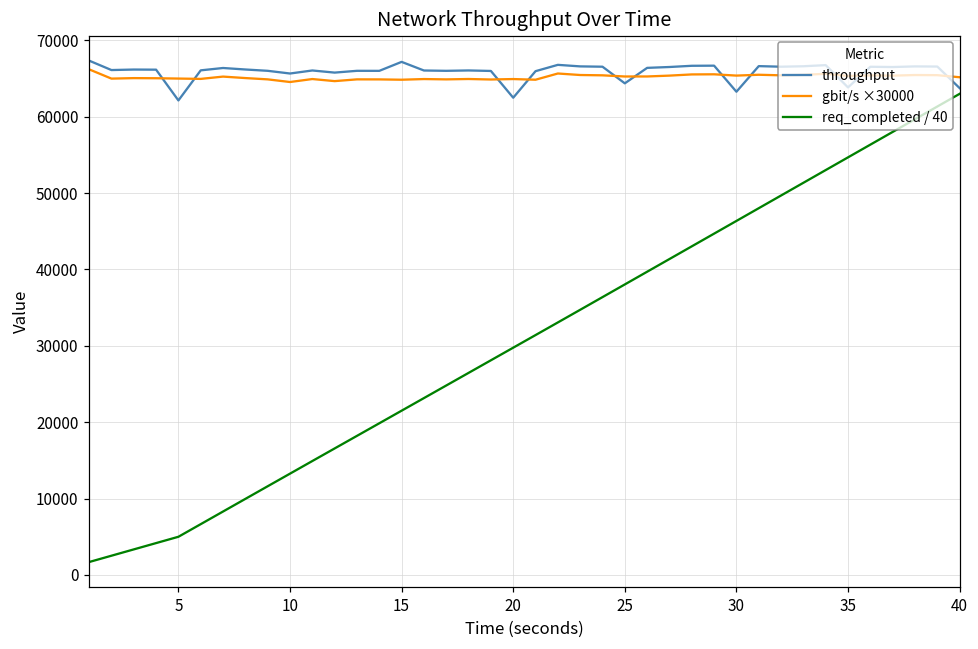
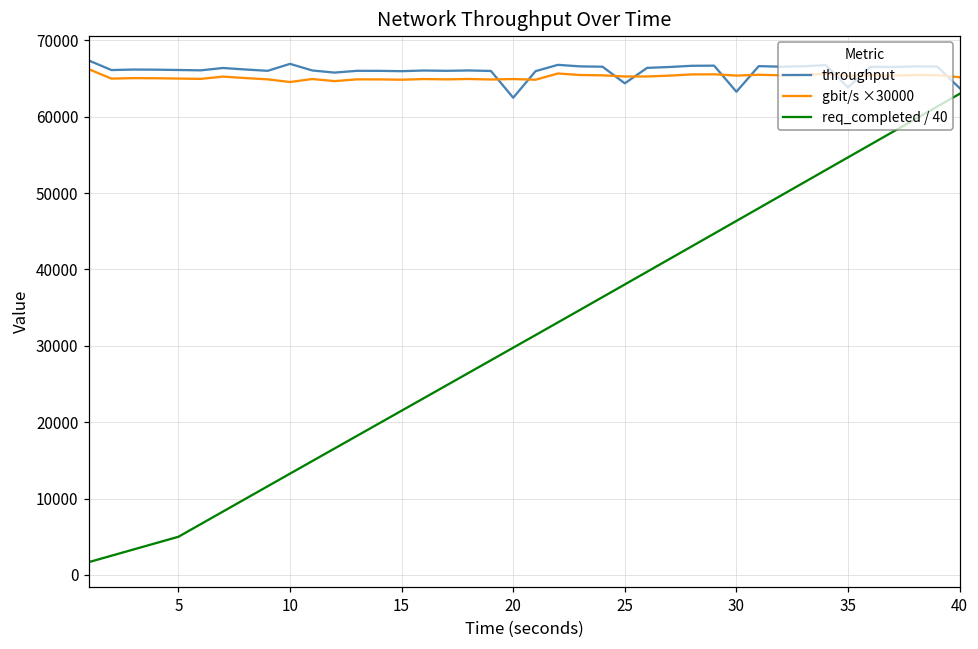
throughput, 5: 62000 -> 66000
throughput, 10: 66000 -> 67000
throughput, 15: 67000 -> 66000
